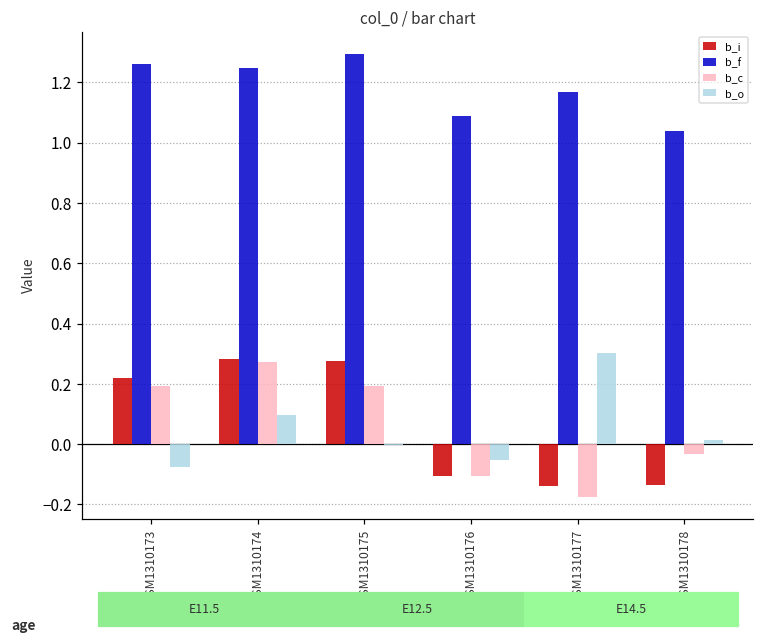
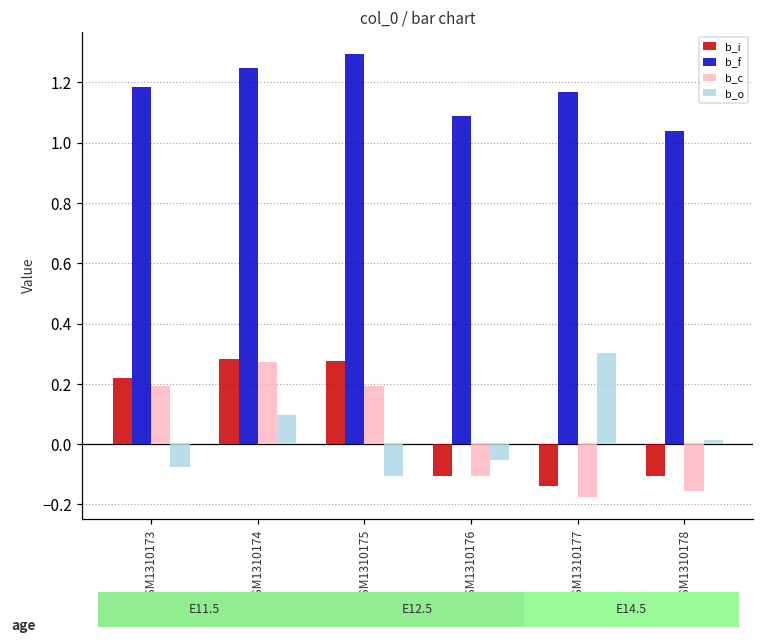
b_f, GSM1310173: 1.26 -> 1.19
b_o, GSM1310175: 0.00 -> -0.11
b_i, GSM1310178: -0.14 -> -0.11
b_c, GSM1310178: -0.03 -> -0.16
